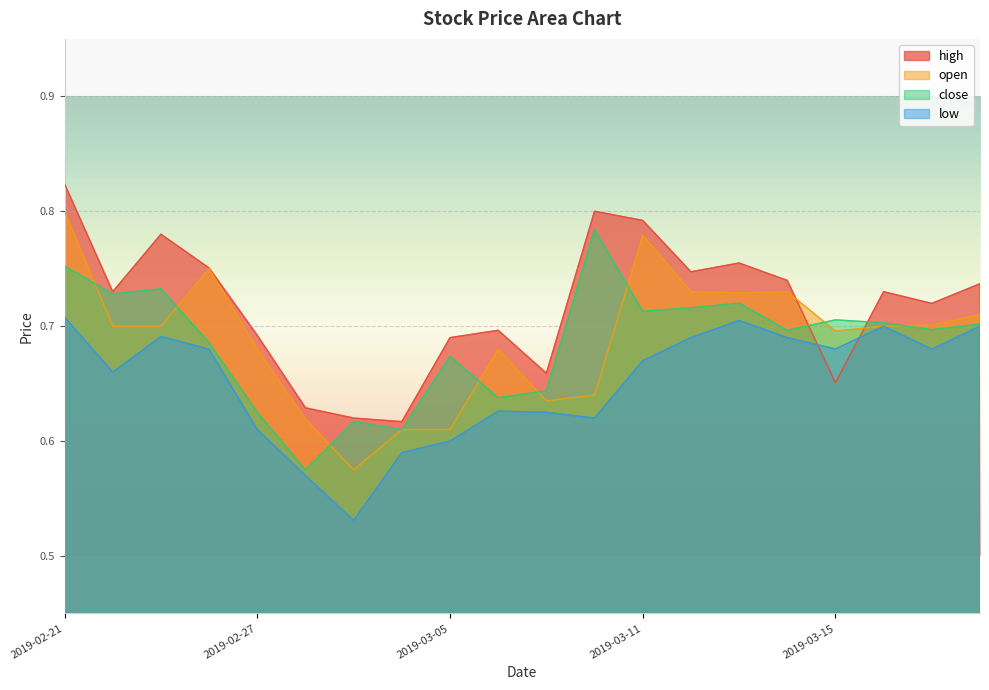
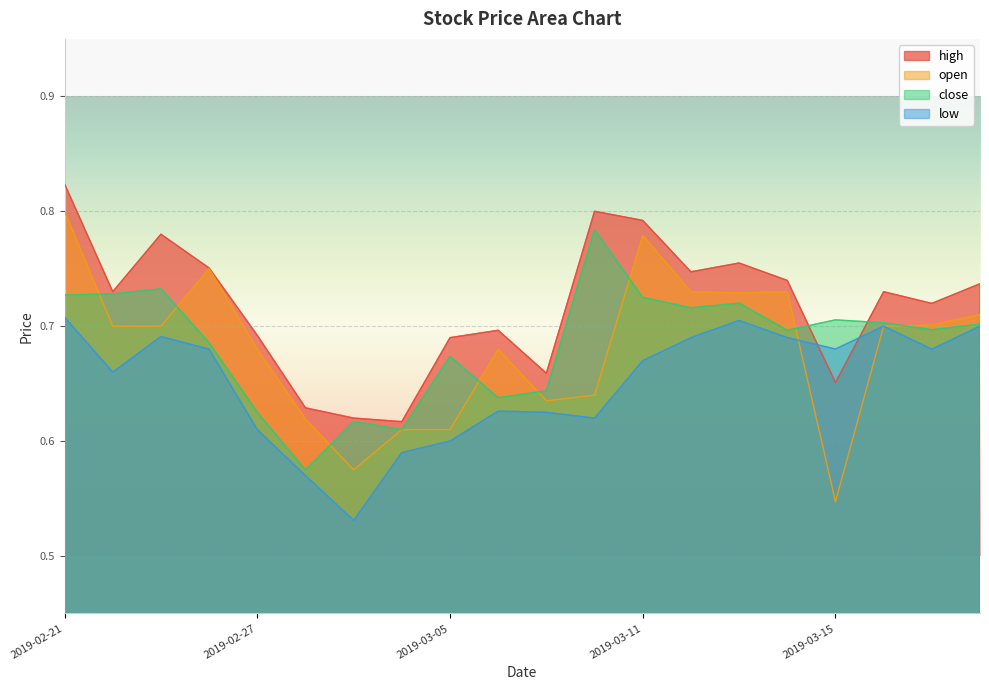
close, 2019-02-21: 0.752 -> 0.727
close, 2019-03-11: 0.713 -> 0.725
open, 2019-03-15: 0.696 -> 0.547
